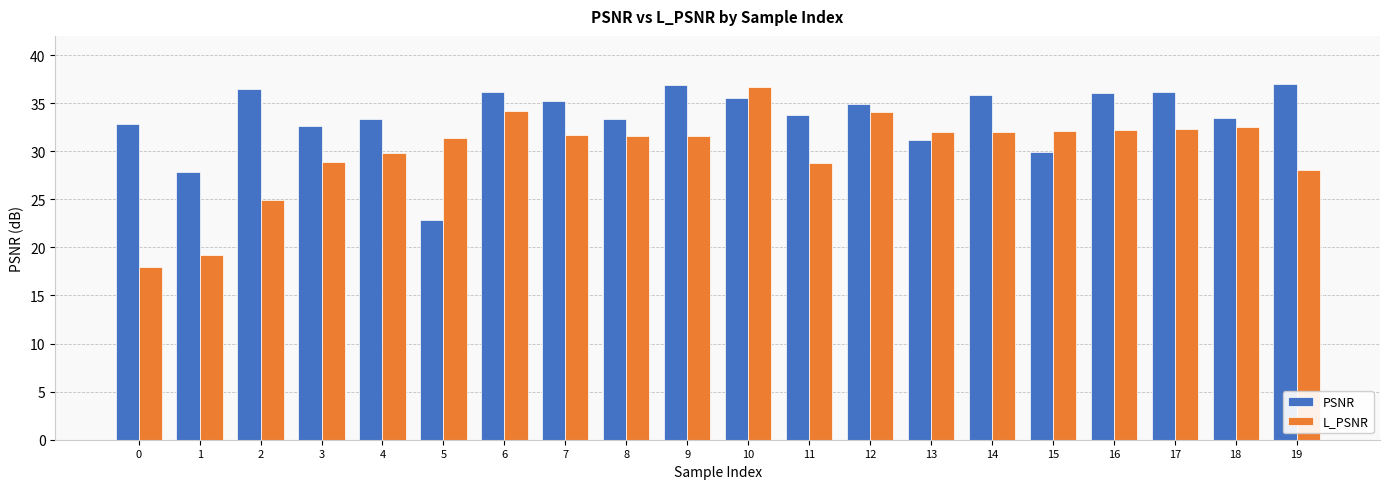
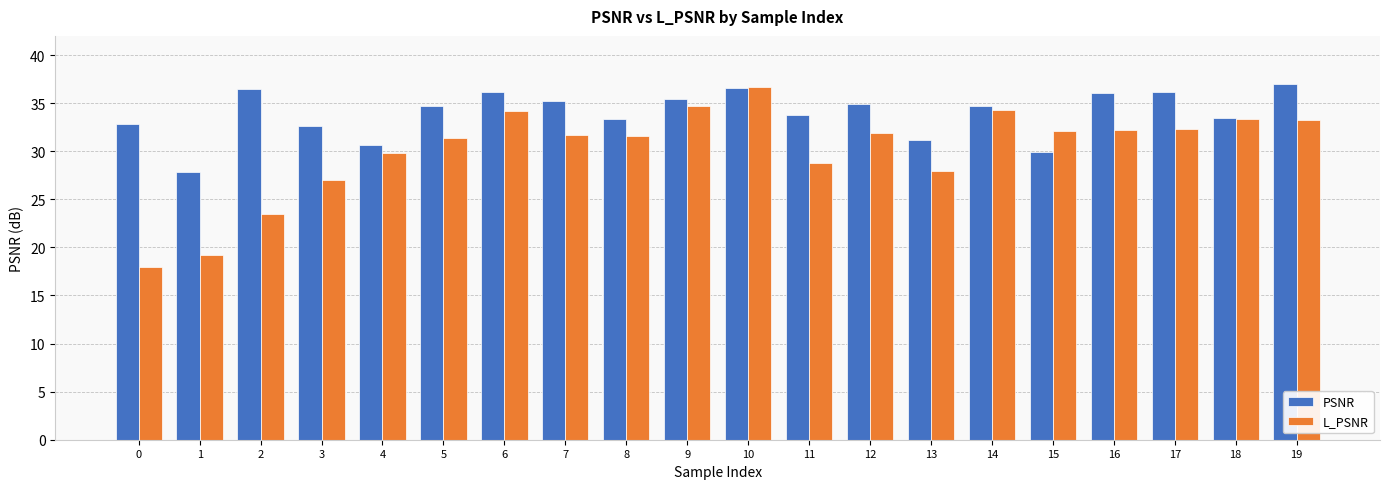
L_PSNR, 2: 25 -> 23
L_PSNR, 3: 29 -> 27
PSNR, 4: 33 -> 31
PSNR, 5: 23 -> 35
PSNR, 9: 37 -> 35
L_PSNR, 9: 32 -> 35
PSNR, 10: 36 -> 37
L_PSNR, 12: 34 -> 32
L_PSNR, 13: 32 -> 28
PSNR, 14: 36 -> 35
L_PSNR, 14: 32 -> 34
L_PSNR, 18: 32 -> 33
L_PSNR, 19: 28 -> 33
